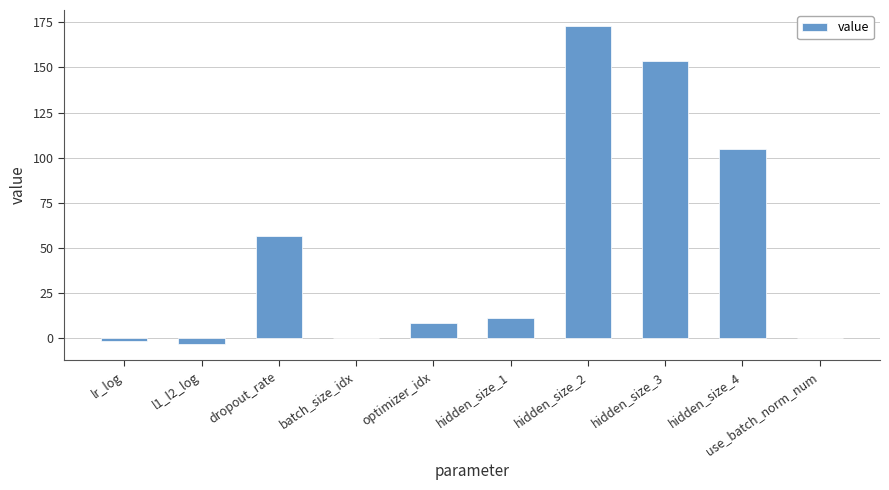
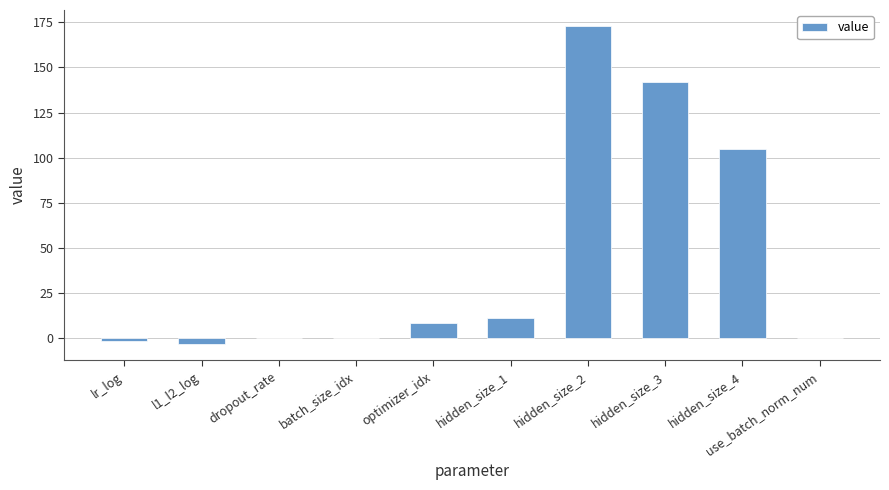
dropout_rate: 57 -> 0
hidden_size_3: 154 -> 142
